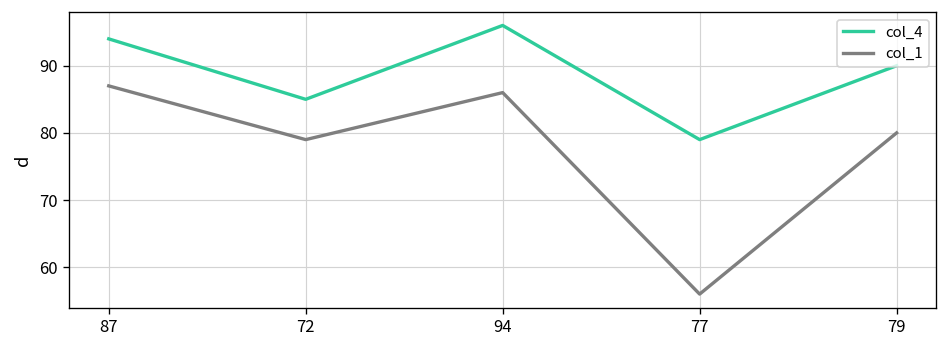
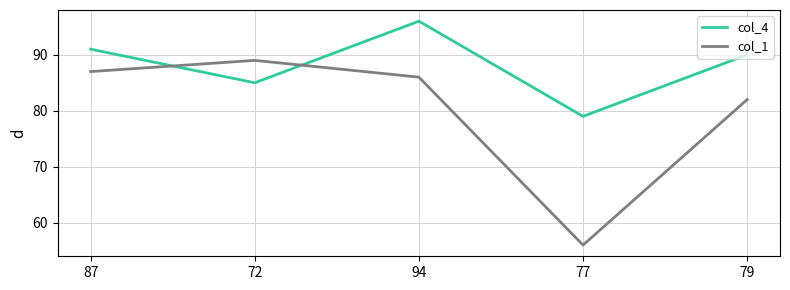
col_4, 87: 94 -> 91
col_1, 72: 79 -> 89
col_1, 79: 80 -> 82
